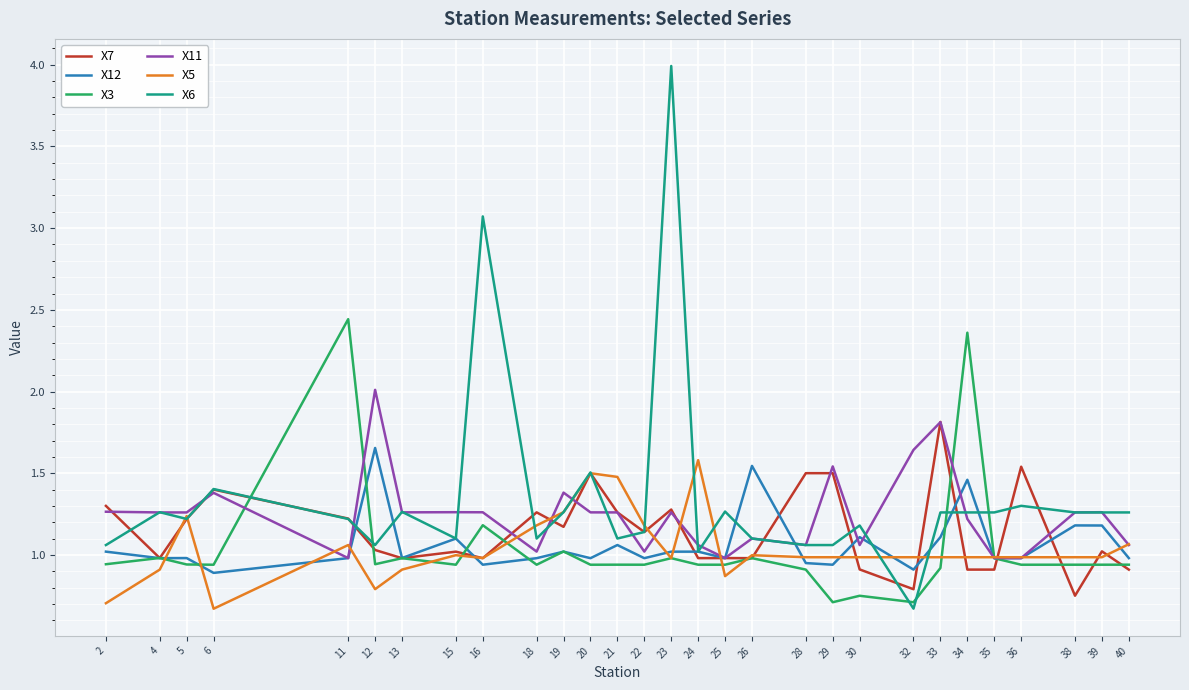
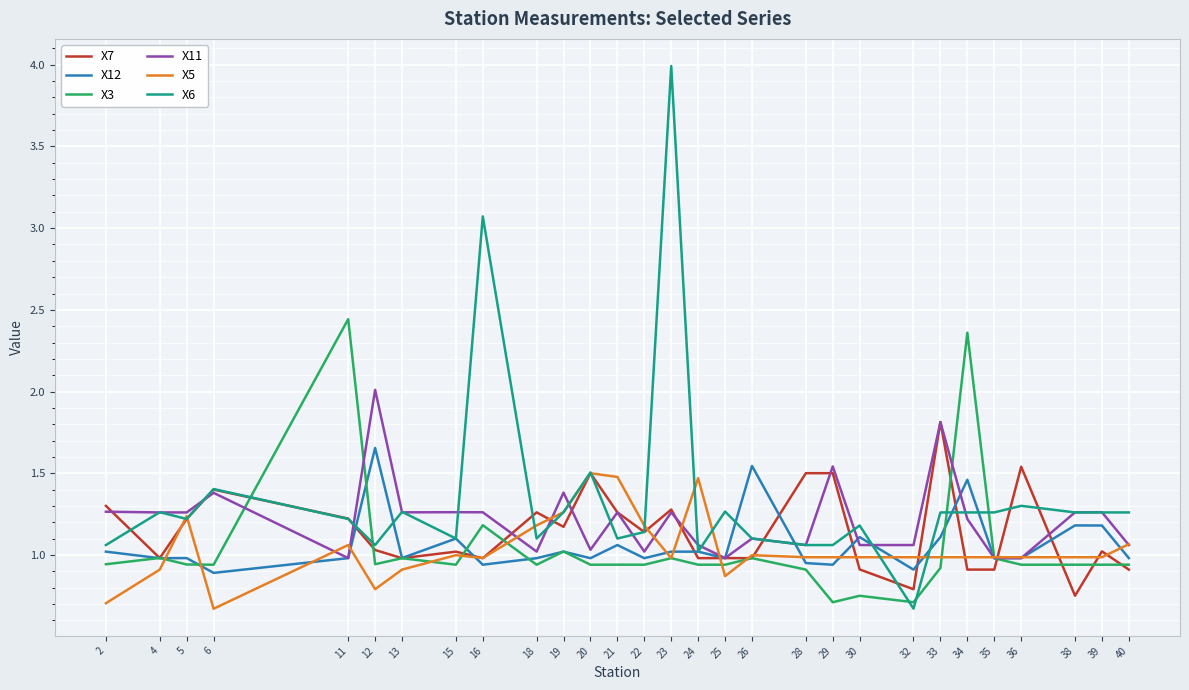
X11, 20: 1.26 -> 1.03
X5, 24: 1.58 -> 1.47
X11, 32: 1.64 -> 1.06
